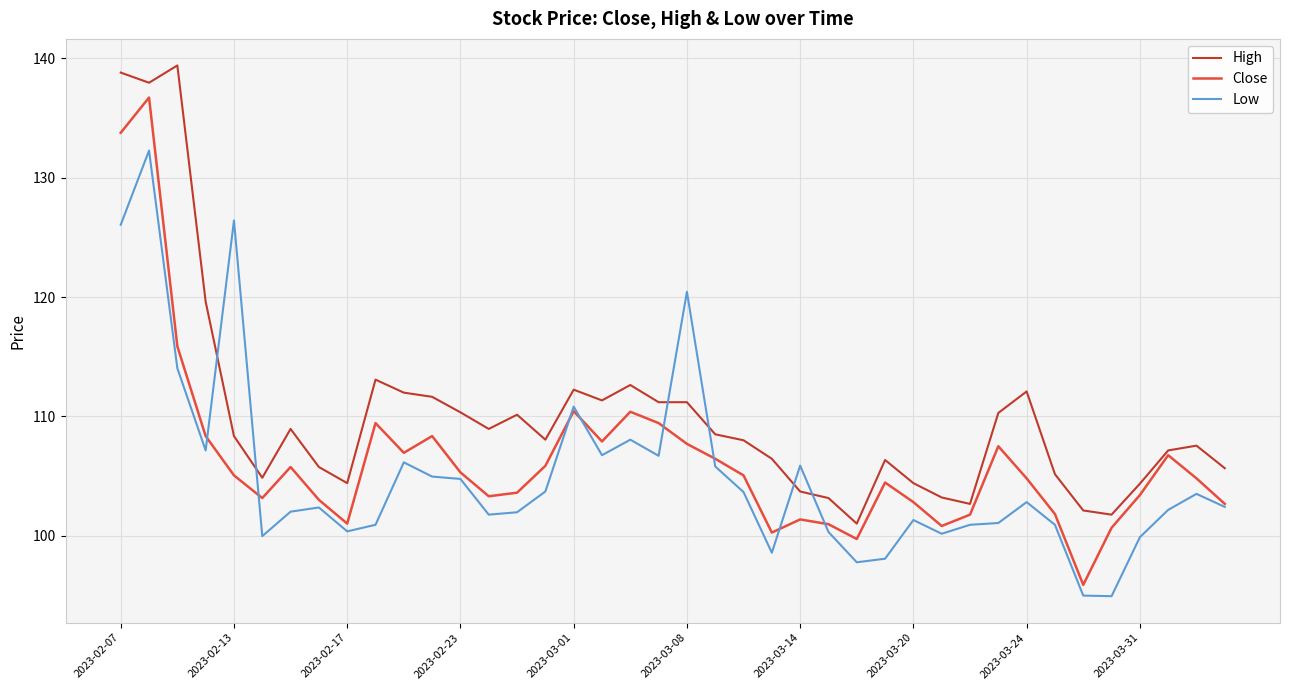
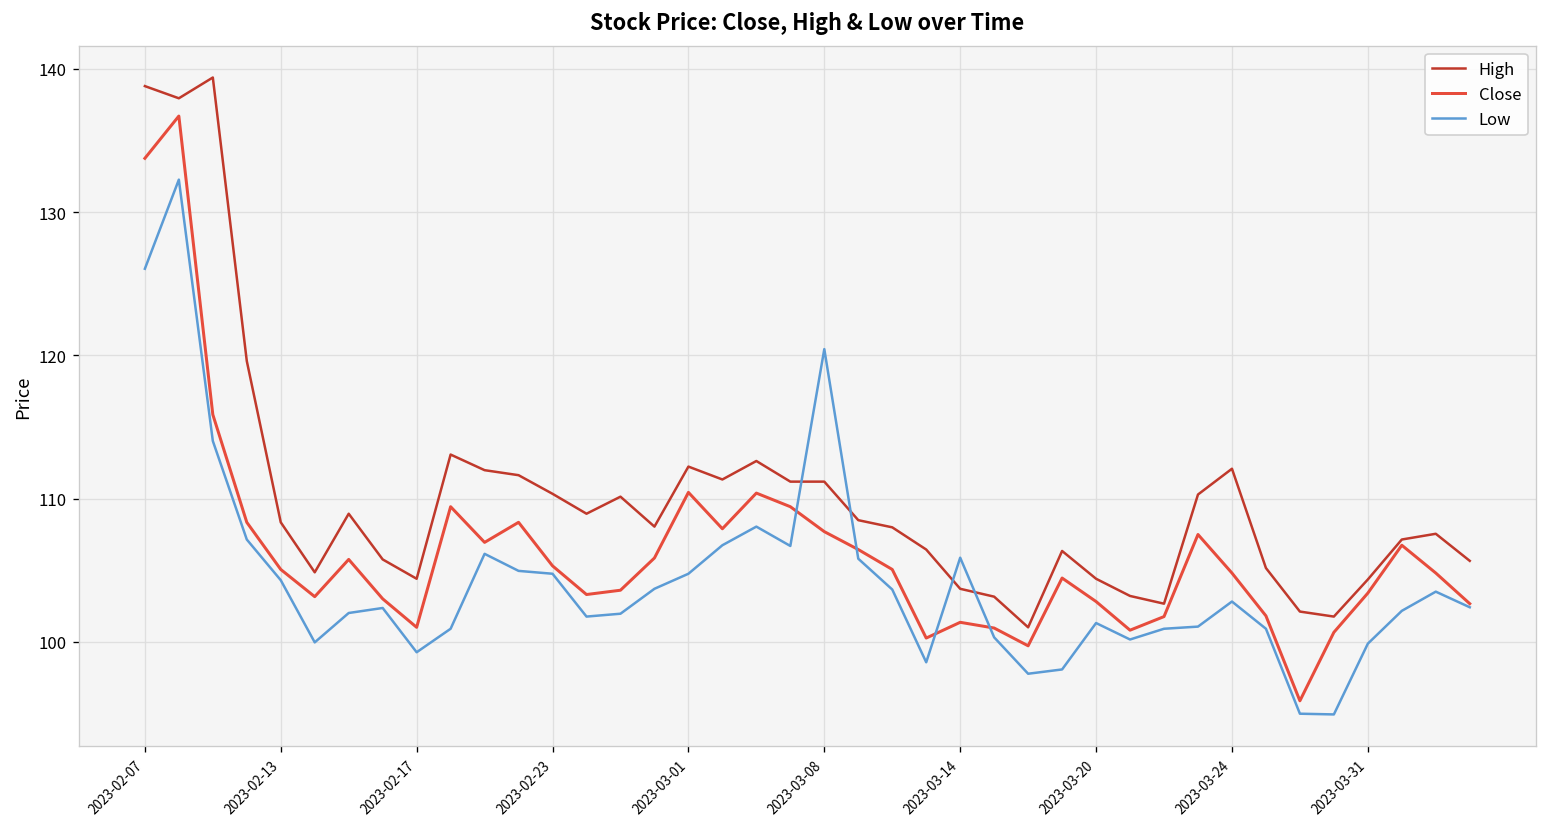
Low, 2023-02-13: 126.4 -> 104.3
Low, 2023-02-17: 100.4 -> 99.3
Low, 2023-03-01: 110.8 -> 104.8
